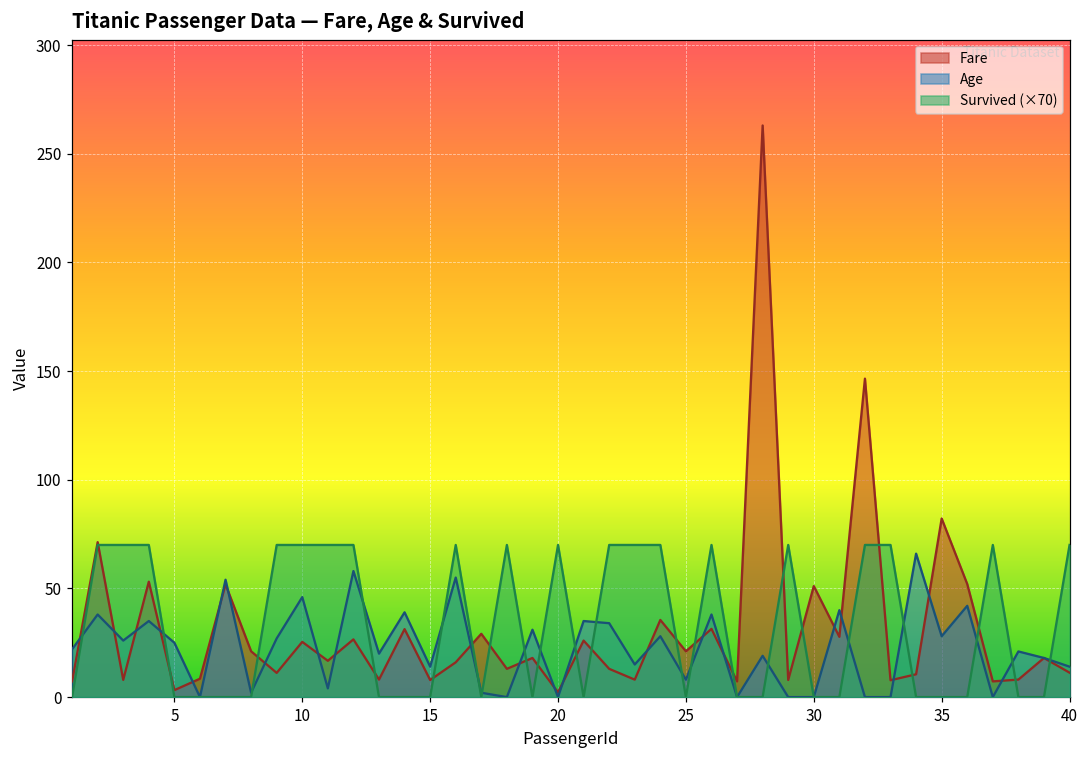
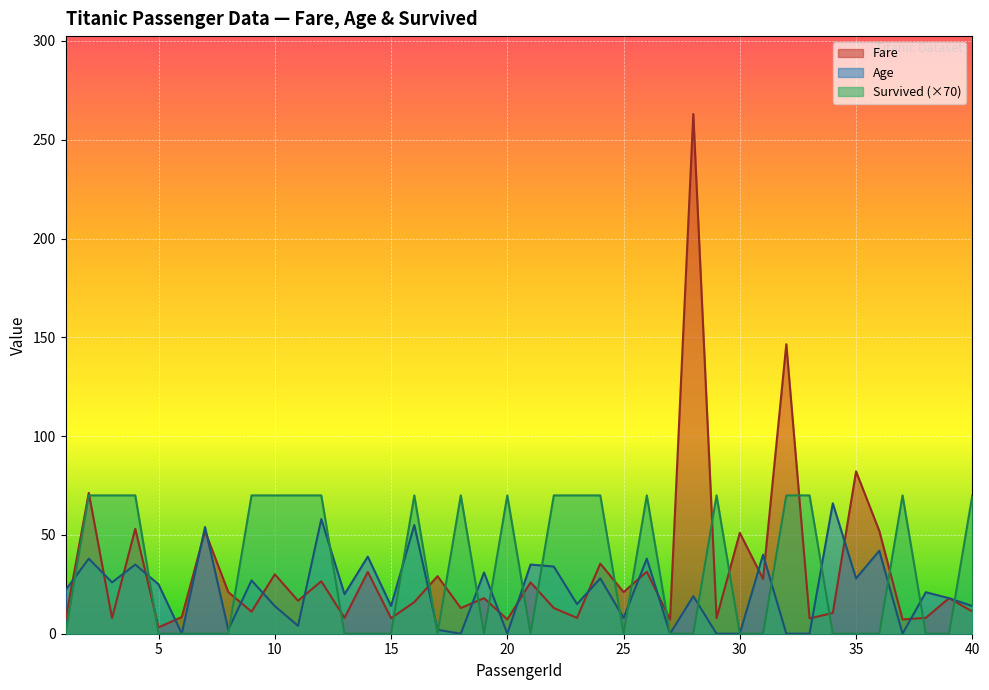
Fare, 10: 25 -> 30
Age, 10: 46 -> 14
Fare, 20: 2 -> 7
